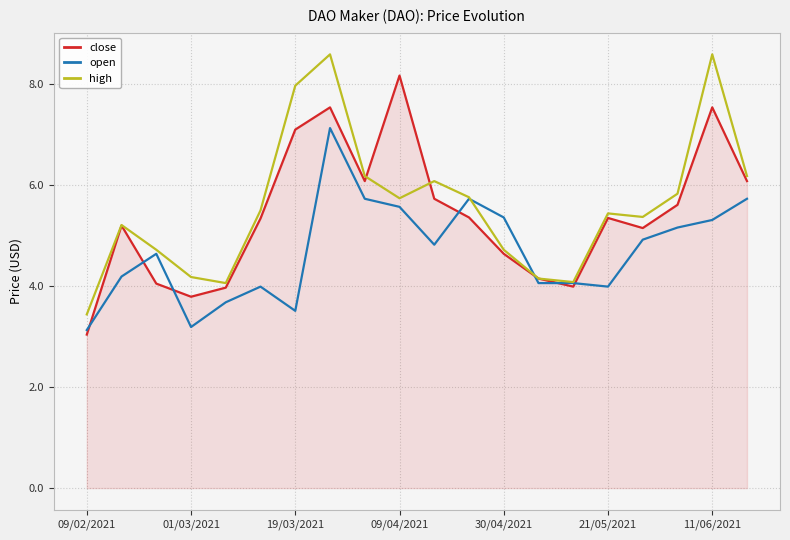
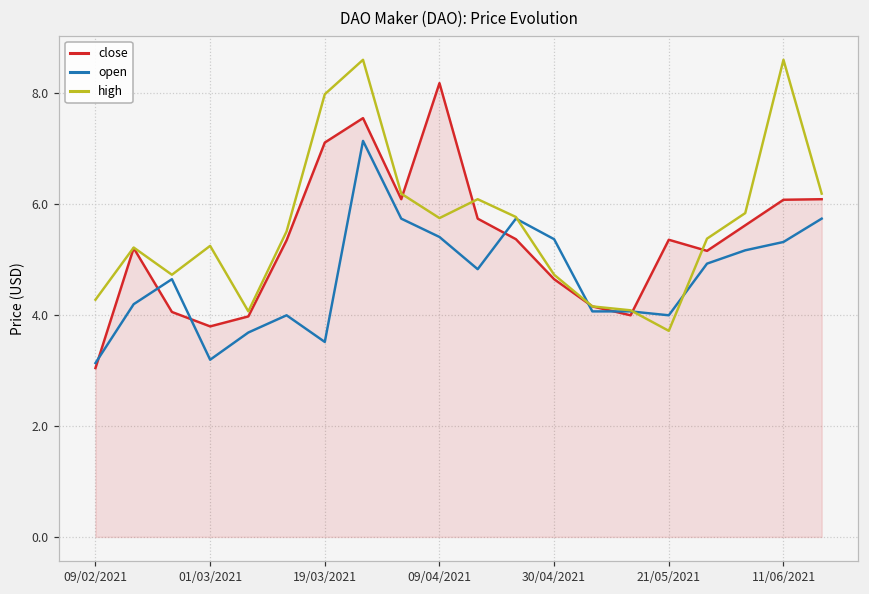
high, 09/02/2021: 3.4 -> 4.3
high, 01/03/2021: 4.2 -> 5.2
open, 09/04/2021: 5.6 -> 5.4
high, 21/05/2021: 5.4 -> 3.7
close, 11/06/2021: 7.5 -> 6.1
